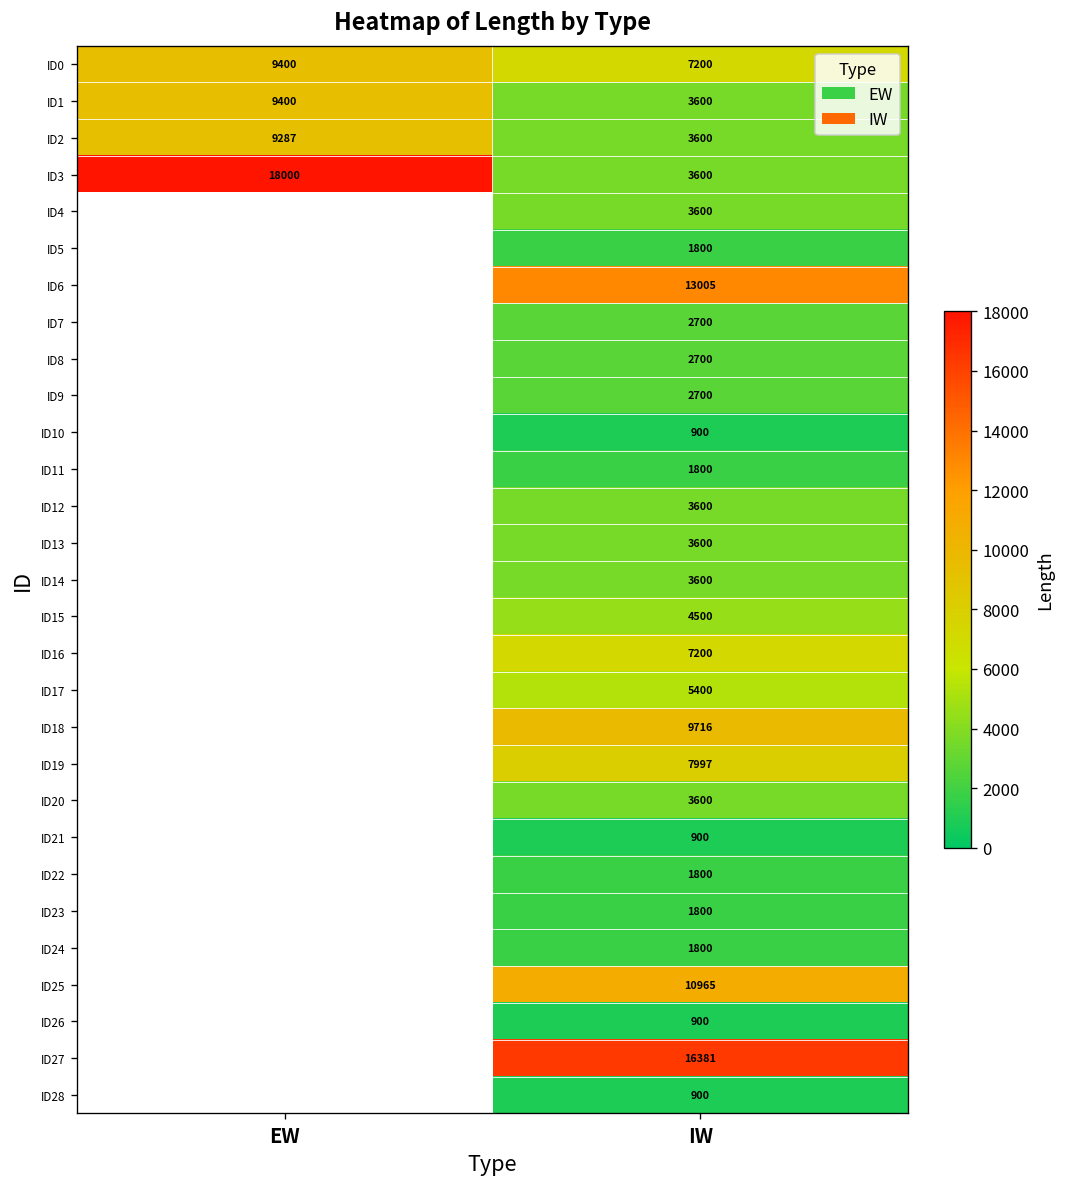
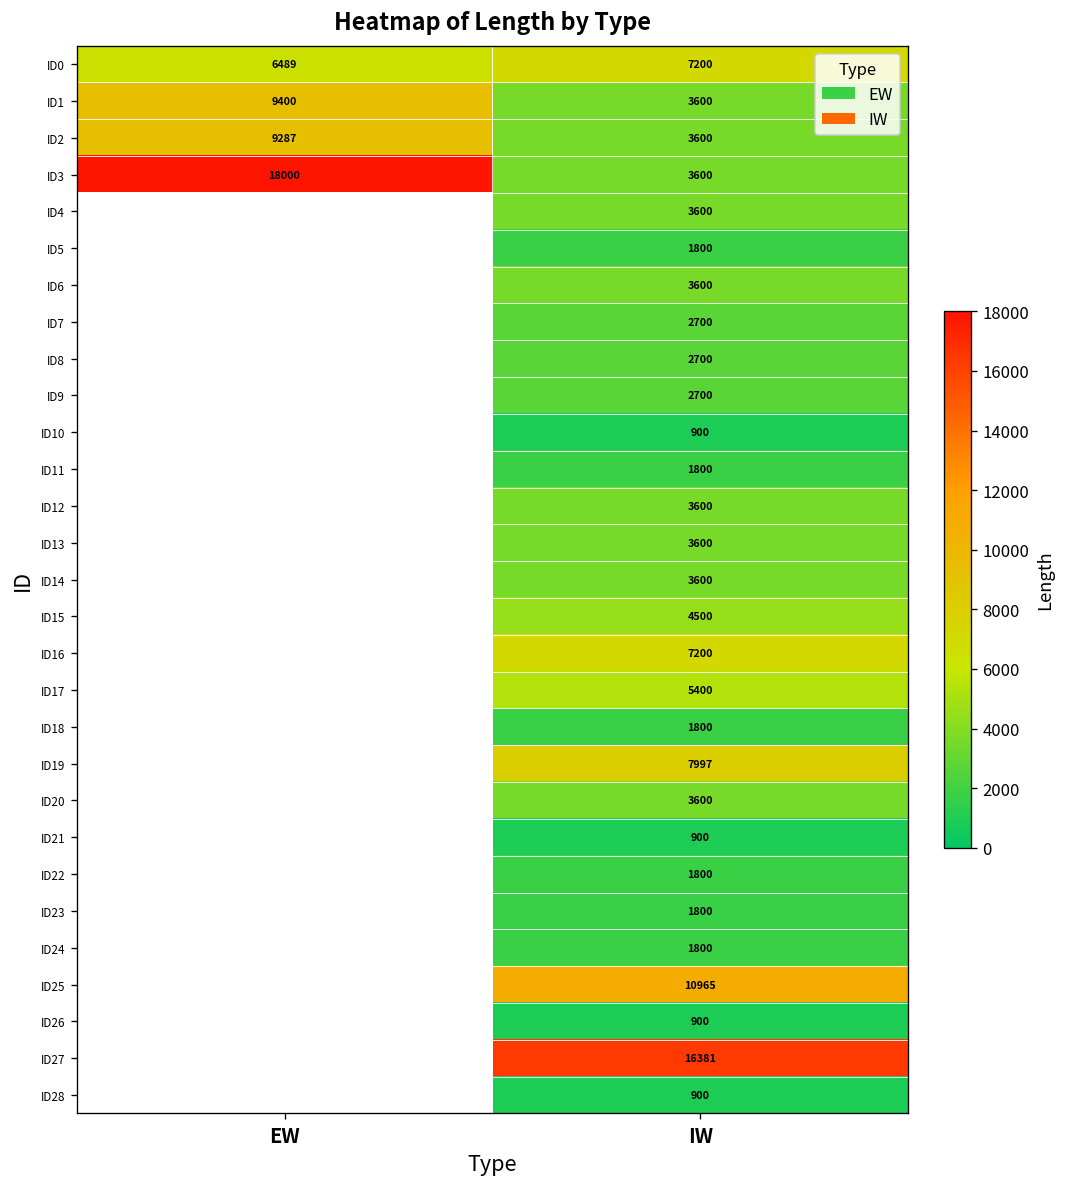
ID0, EW: 9400 -> 6489
ID6, IW: 13005 -> 3600
ID18, IW: 9716 -> 1800
